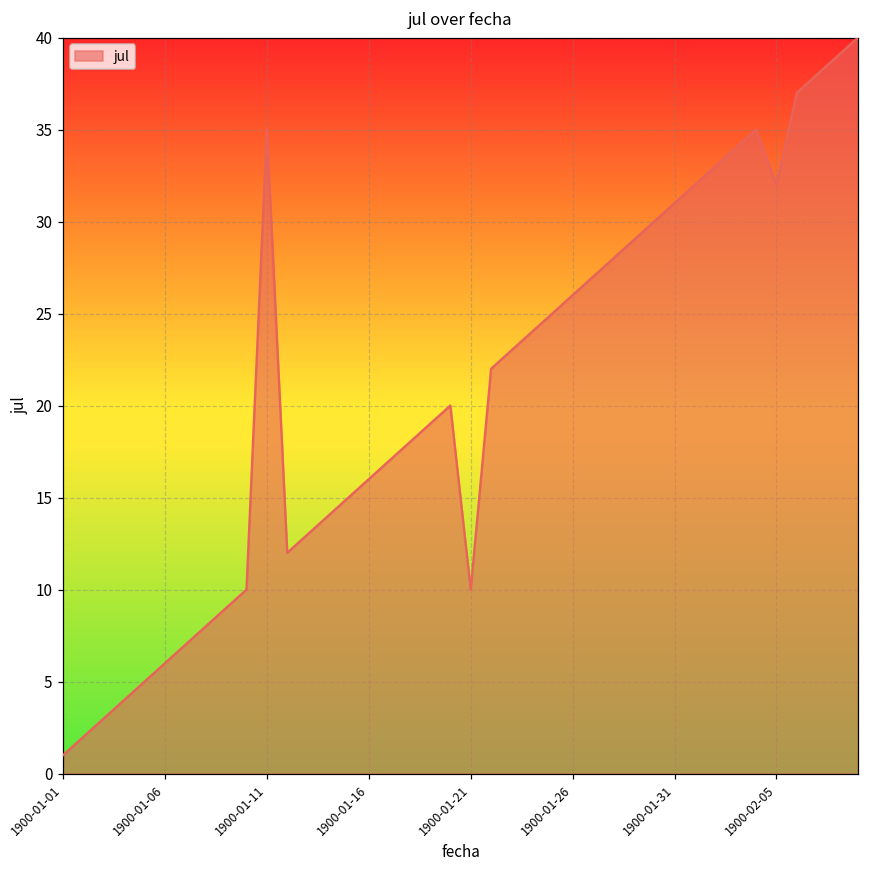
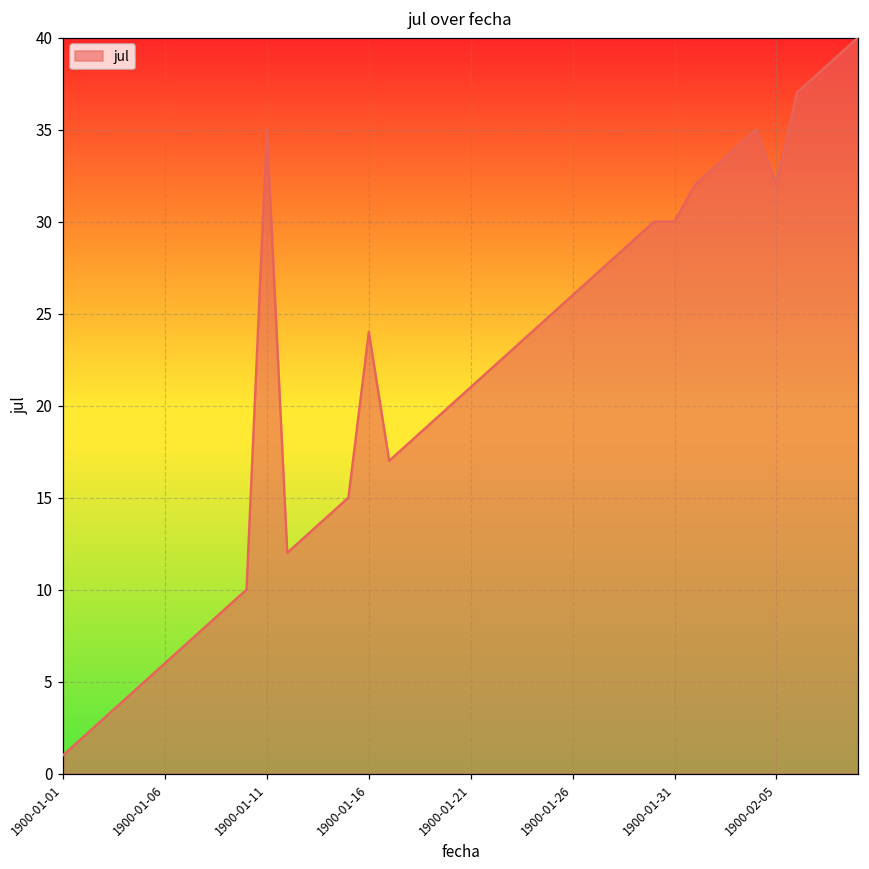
1900-01-16: 16 -> 24
1900-01-21: 10 -> 21
1900-01-31: 31 -> 30
